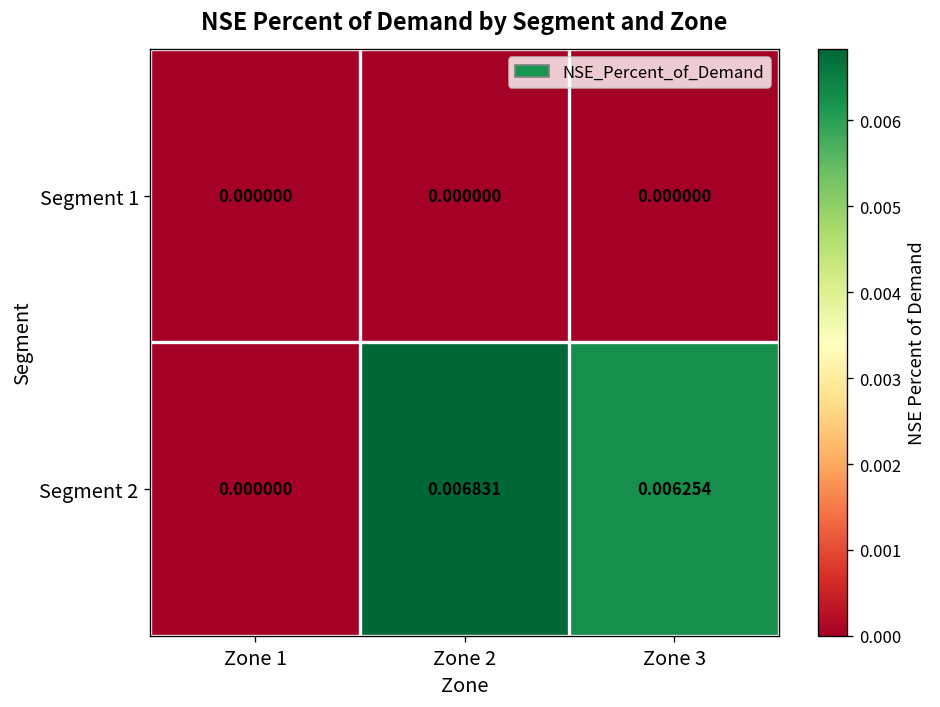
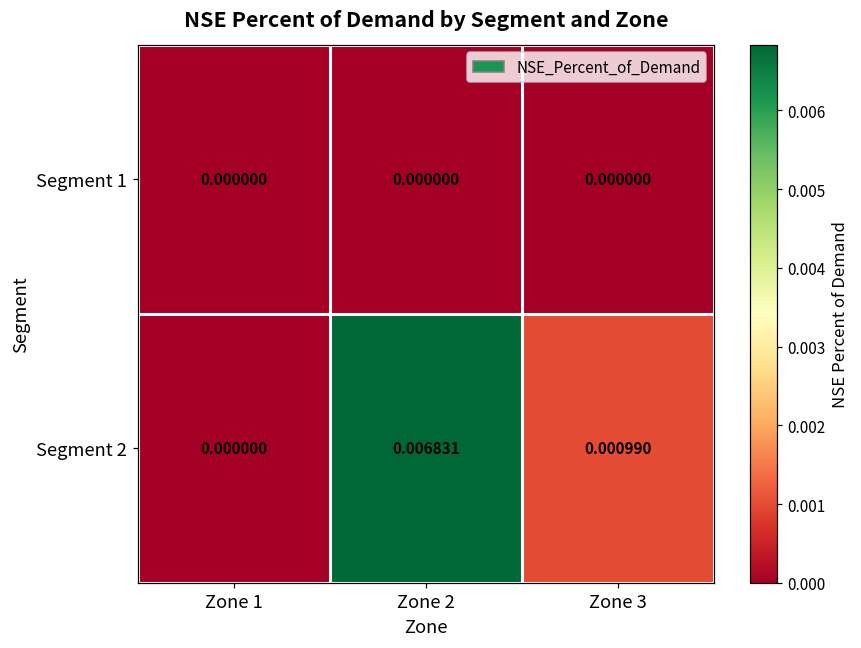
Segment 2, Zone 3: 0.006254 -> 0.000990
